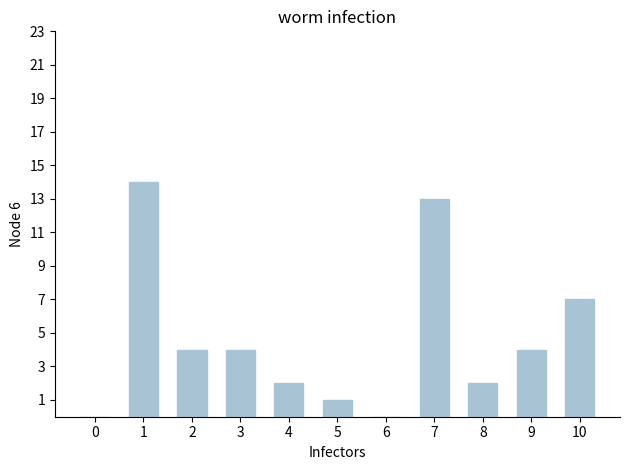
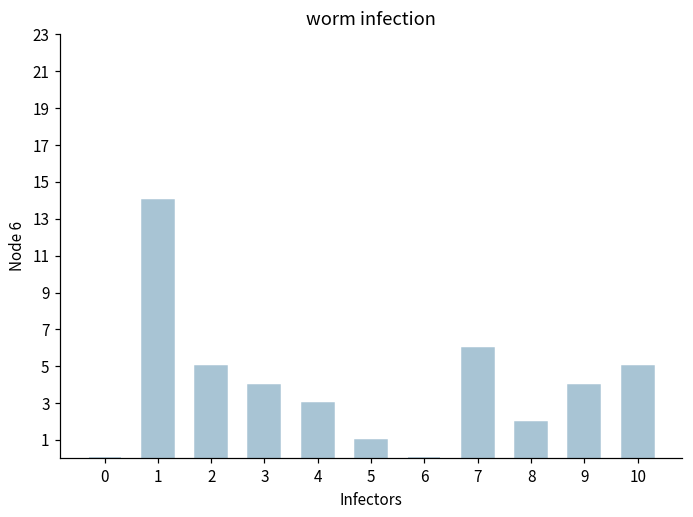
2: 4 -> 5
4: 2 -> 3
7: 13 -> 6
10: 7 -> 5
